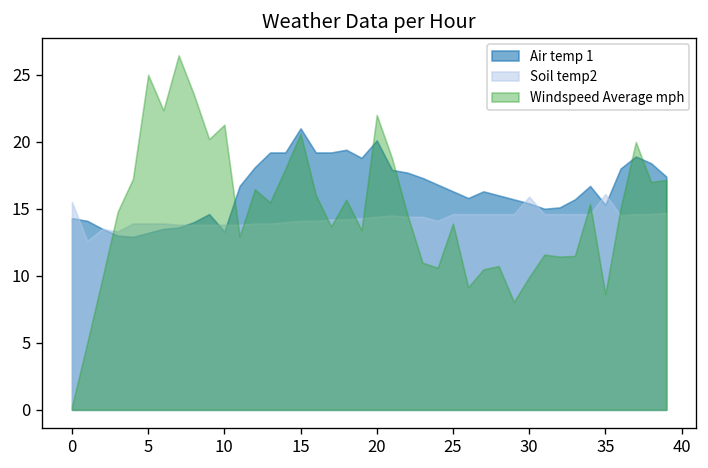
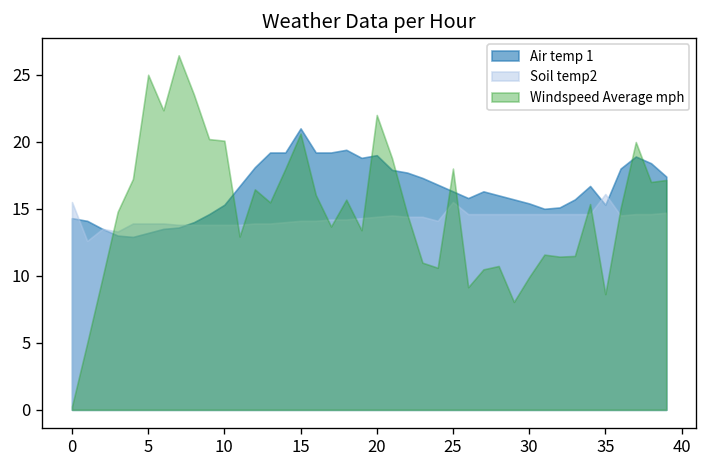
Air temp 1, 10: 13.3 -> 15.3
Windspeed Average mph, 10: 21.3 -> 20.1
Air temp 1, 20: 20.1 -> 19.0
Soil temp2, 25: 14.6 -> 15.5
Windspeed Average mph, 25: 13.9 -> 18.0
Soil temp2, 30: 15.9 -> 14.6
